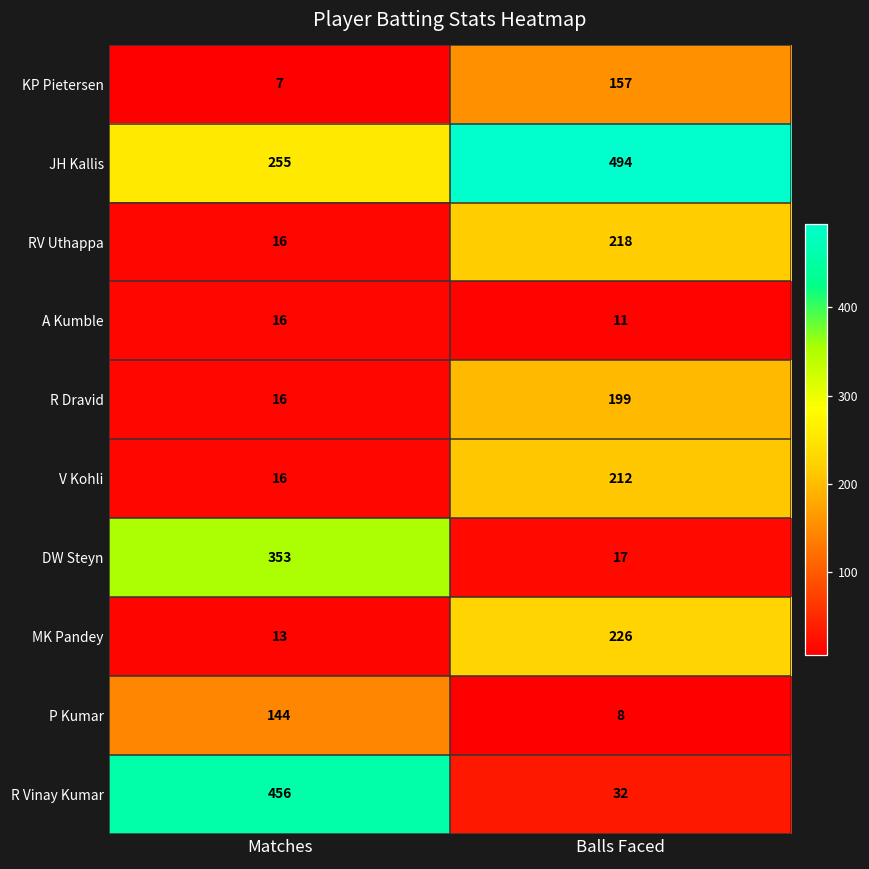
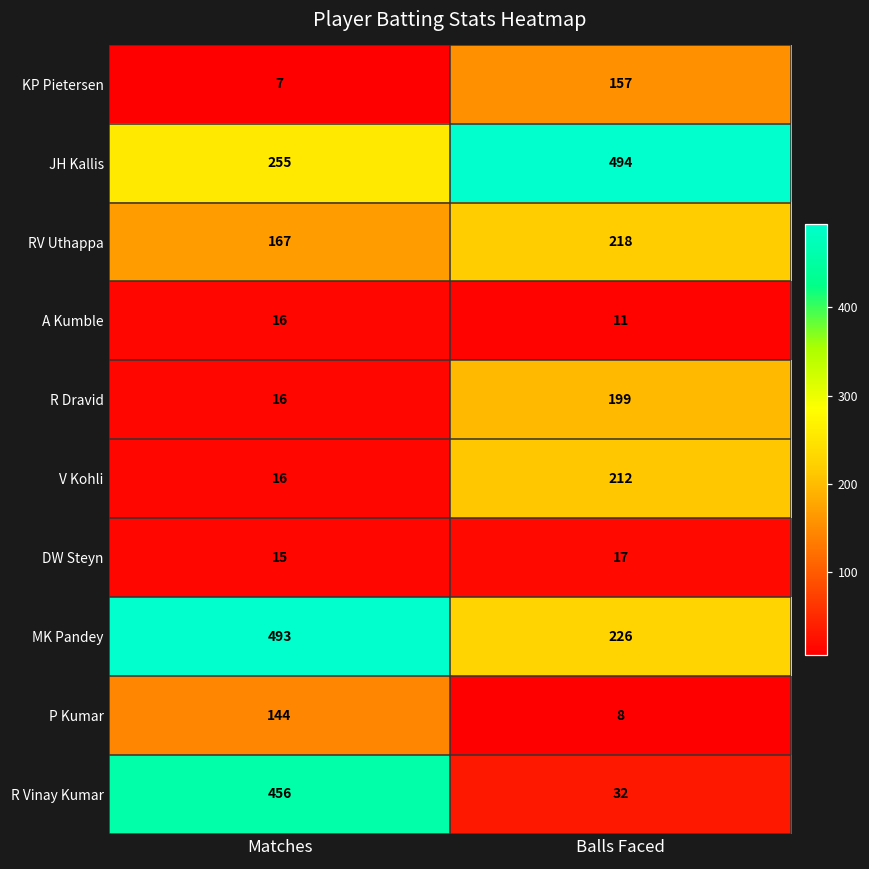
RV Uthappa, Matches: 16 -> 167
DW Steyn, Matches: 353 -> 15
MK Pandey, Matches: 13 -> 493
